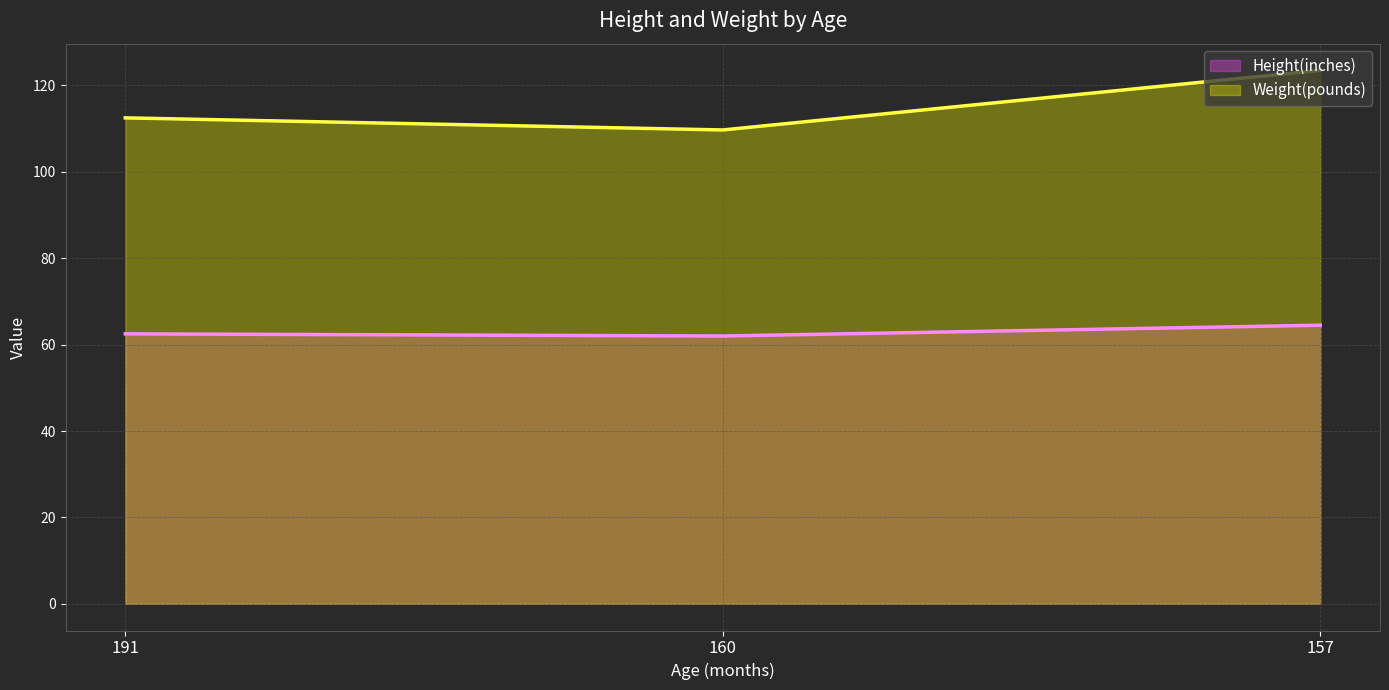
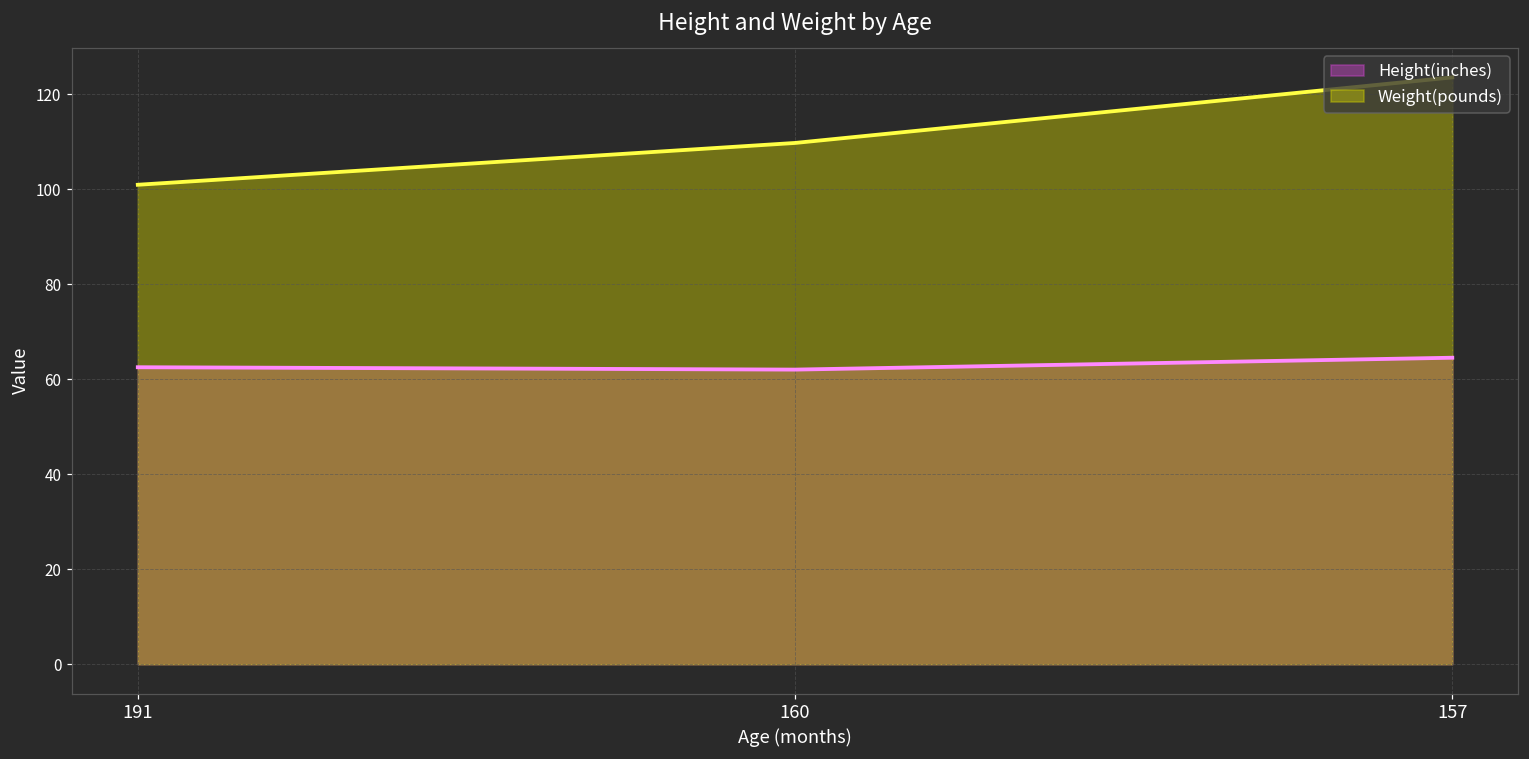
Weight(pounds), 191: 113 -> 101
